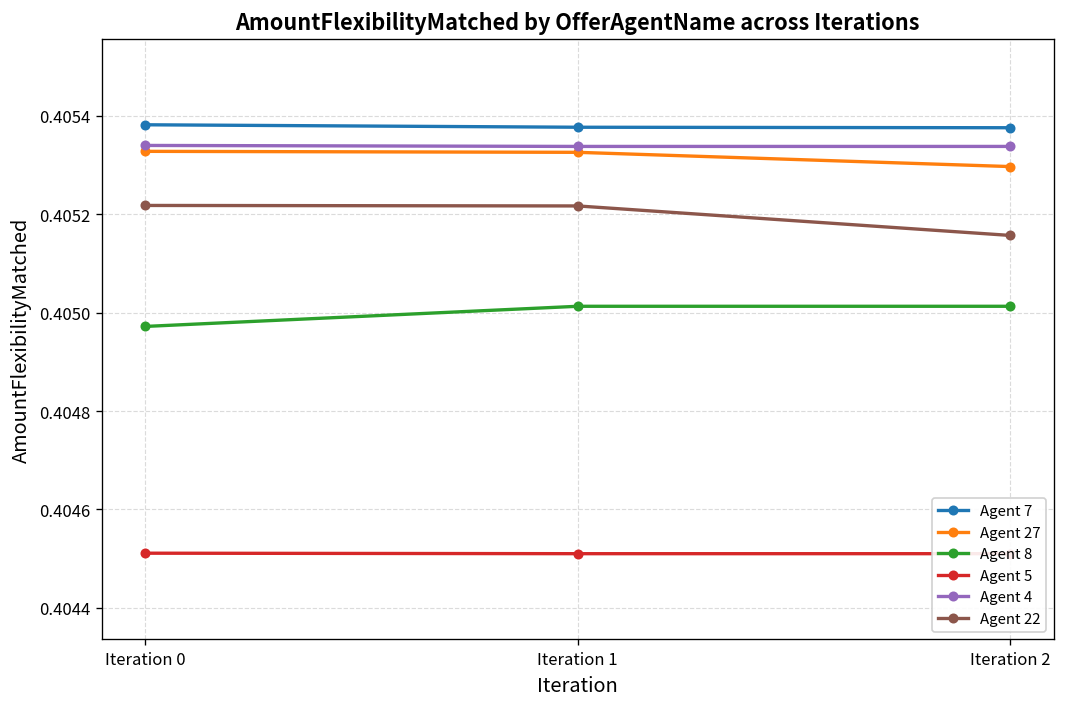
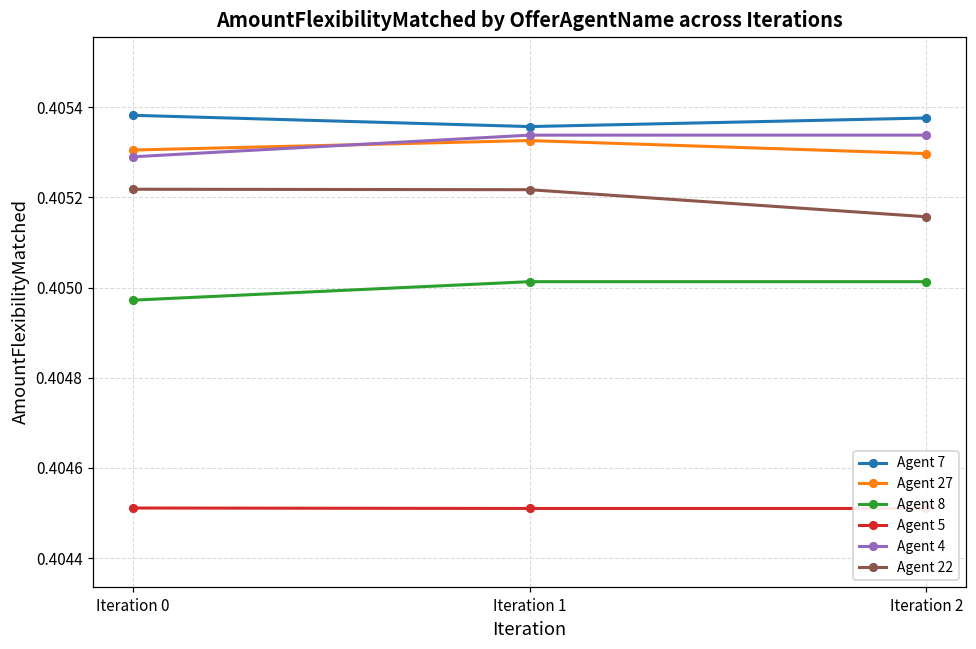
Agent 27, Iteration 0: 0.40533 -> 0.40531
Agent 4, Iteration 0: 0.40534 -> 0.40529
Agent 7, Iteration 1: 0.40538 -> 0.40536
